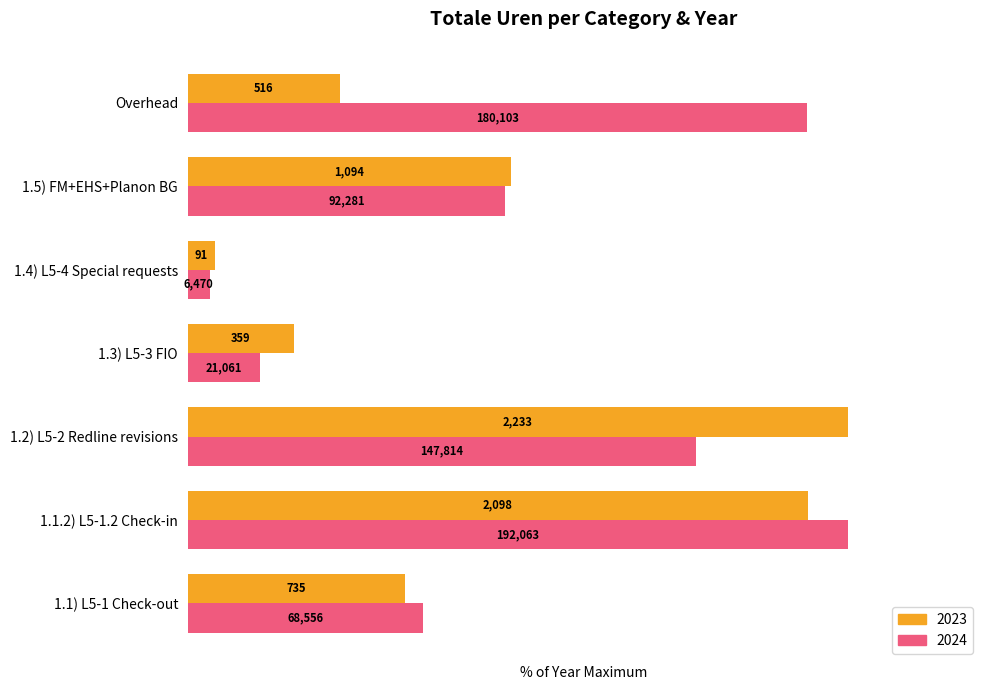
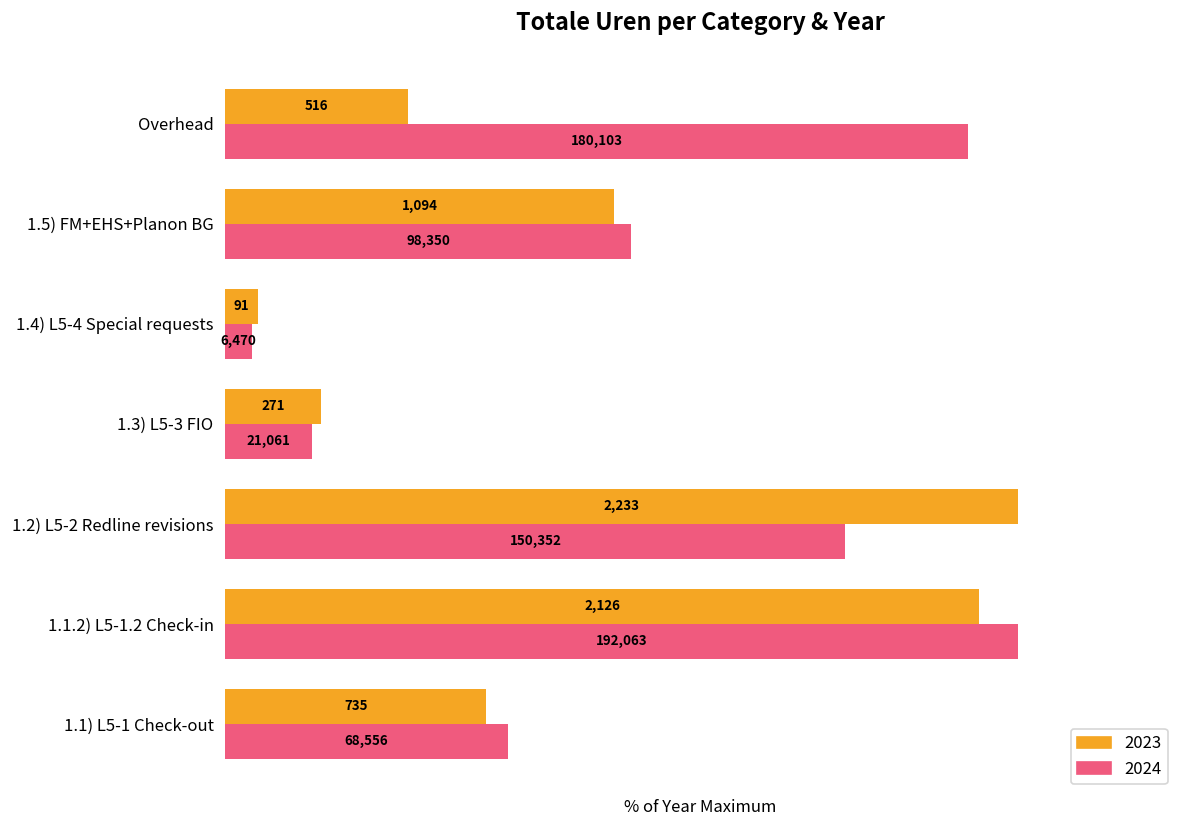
2024, 1.5) FM+EHS+Planon BG: 92,281 -> 98,350
2023, 1.3) L5-3 FIO: 359 -> 271
2024, 1.2) L5-2 Redline revisions: 147,814 -> 150,352
2023, 1.1.2) L5-1.2 Check-in: 2,098 -> 2,126
